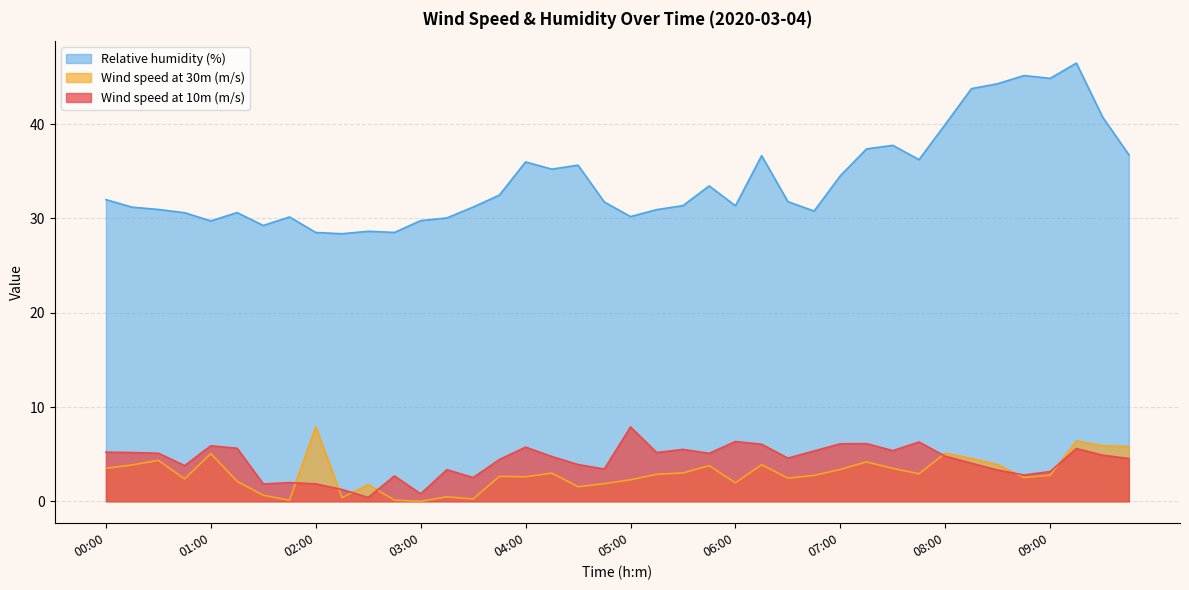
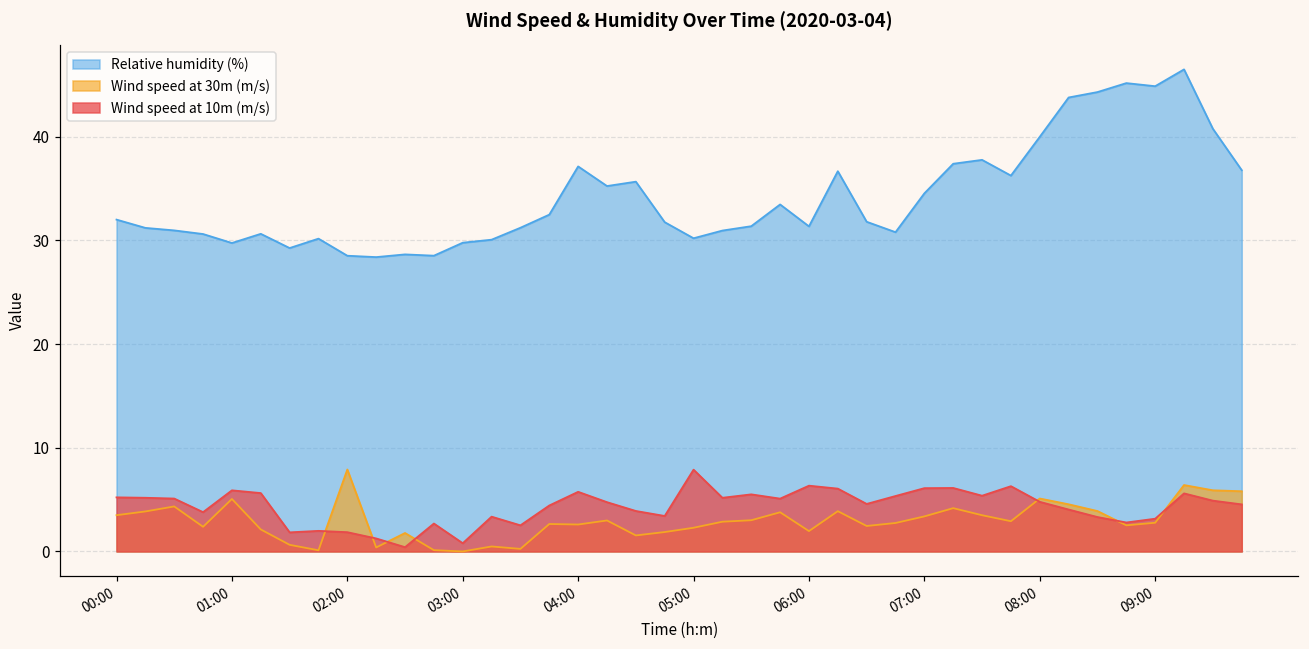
Relative humidity (%), 04:00: 36 -> 37
